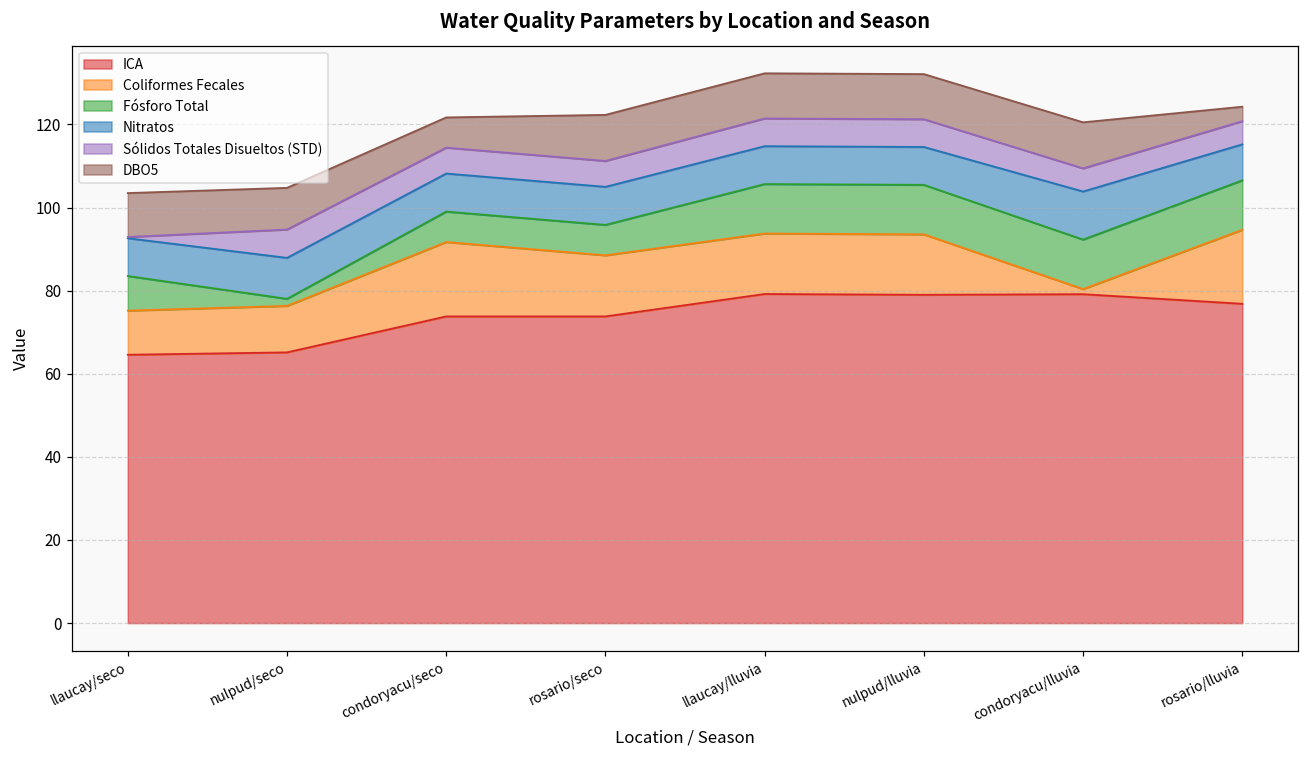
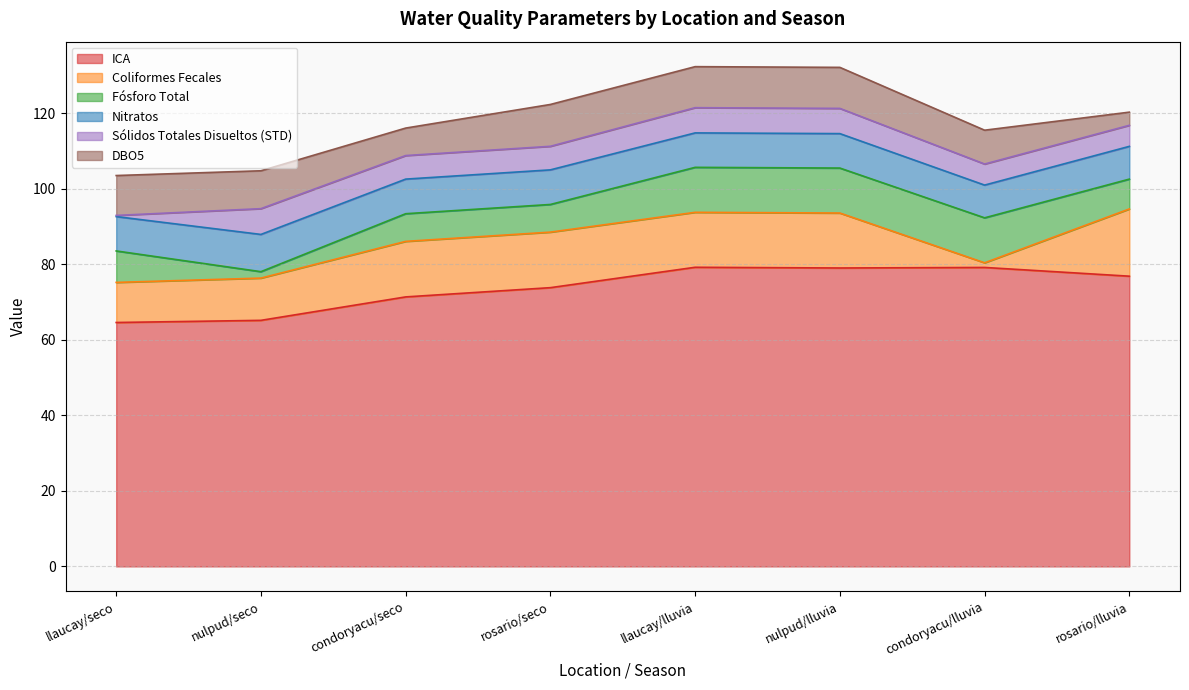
ICA, condoryacu/seco: 74 -> 71
Coliformes Fecales, condoryacu/seco: 18 -> 15
Nitratos, condoryacu/lluvia: 12 -> 9
DBO5, condoryacu/lluvia: 11 -> 9
Fósforo Total, rosario/lluvia: 12 -> 8
